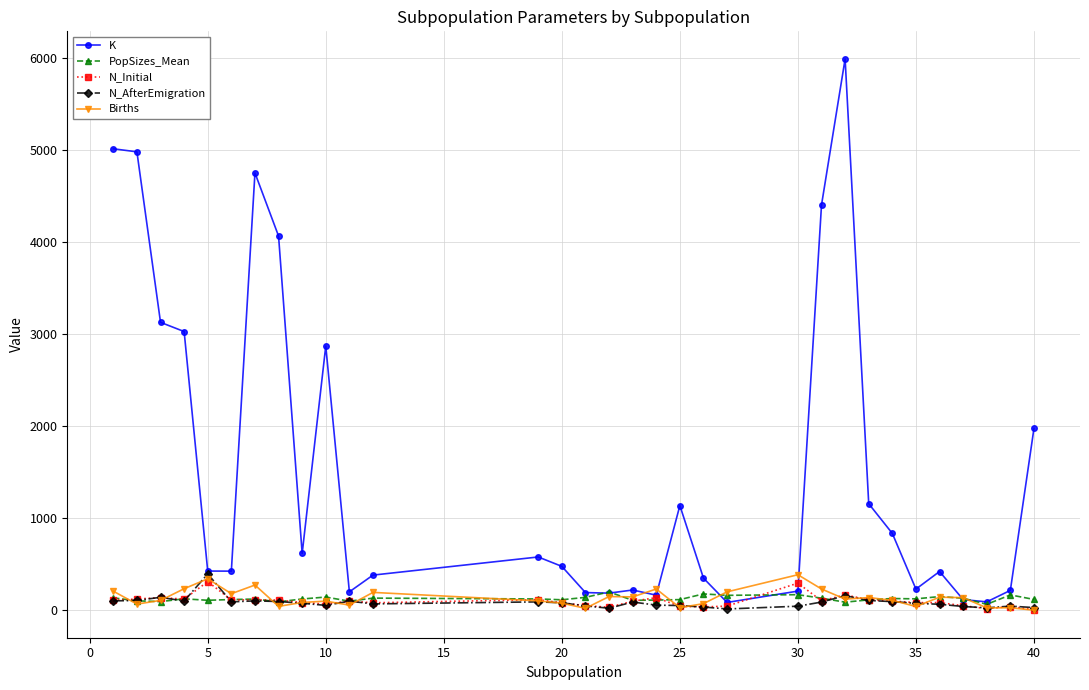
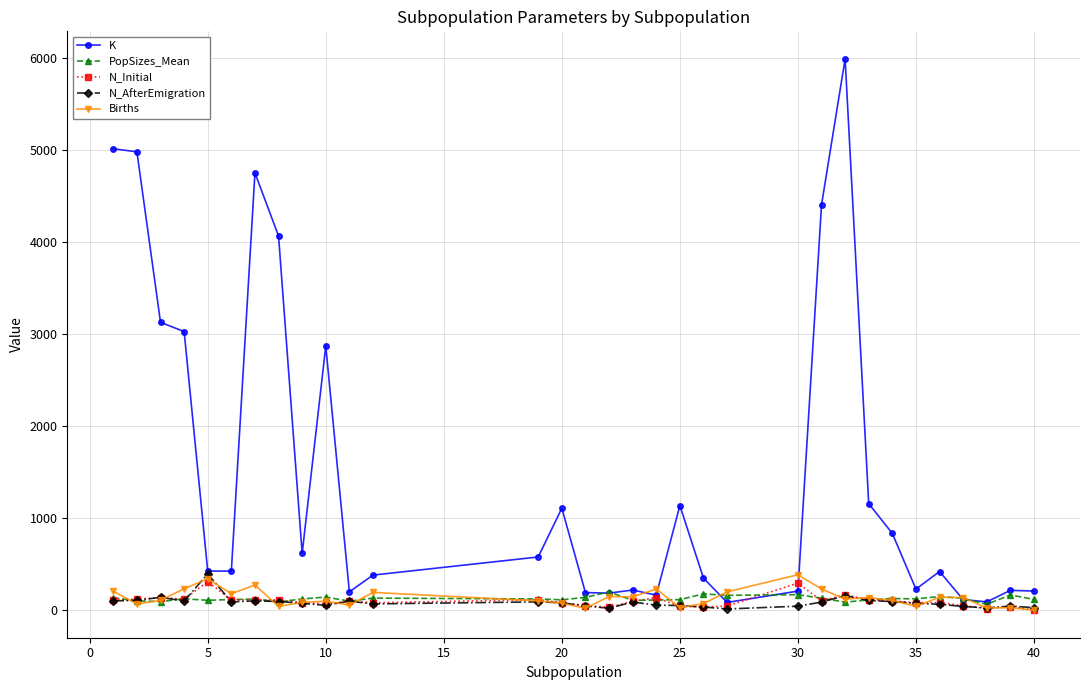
K, 20: 500 -> 1100
K, 40: 2000 -> 200
